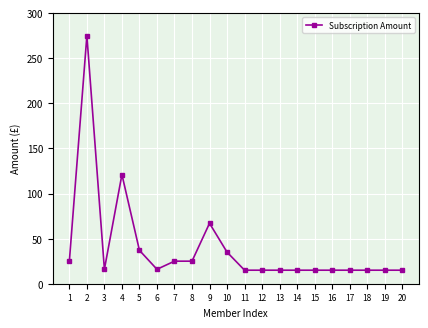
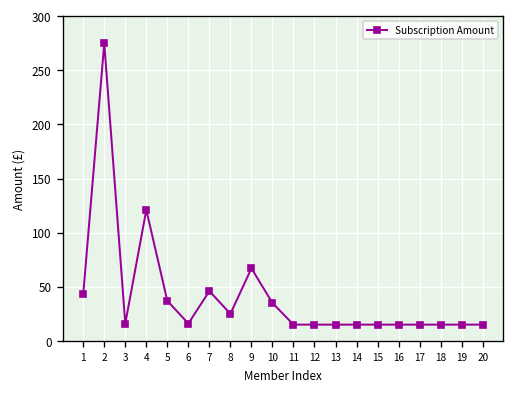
1: 30 -> 40
7: 30 -> 50
